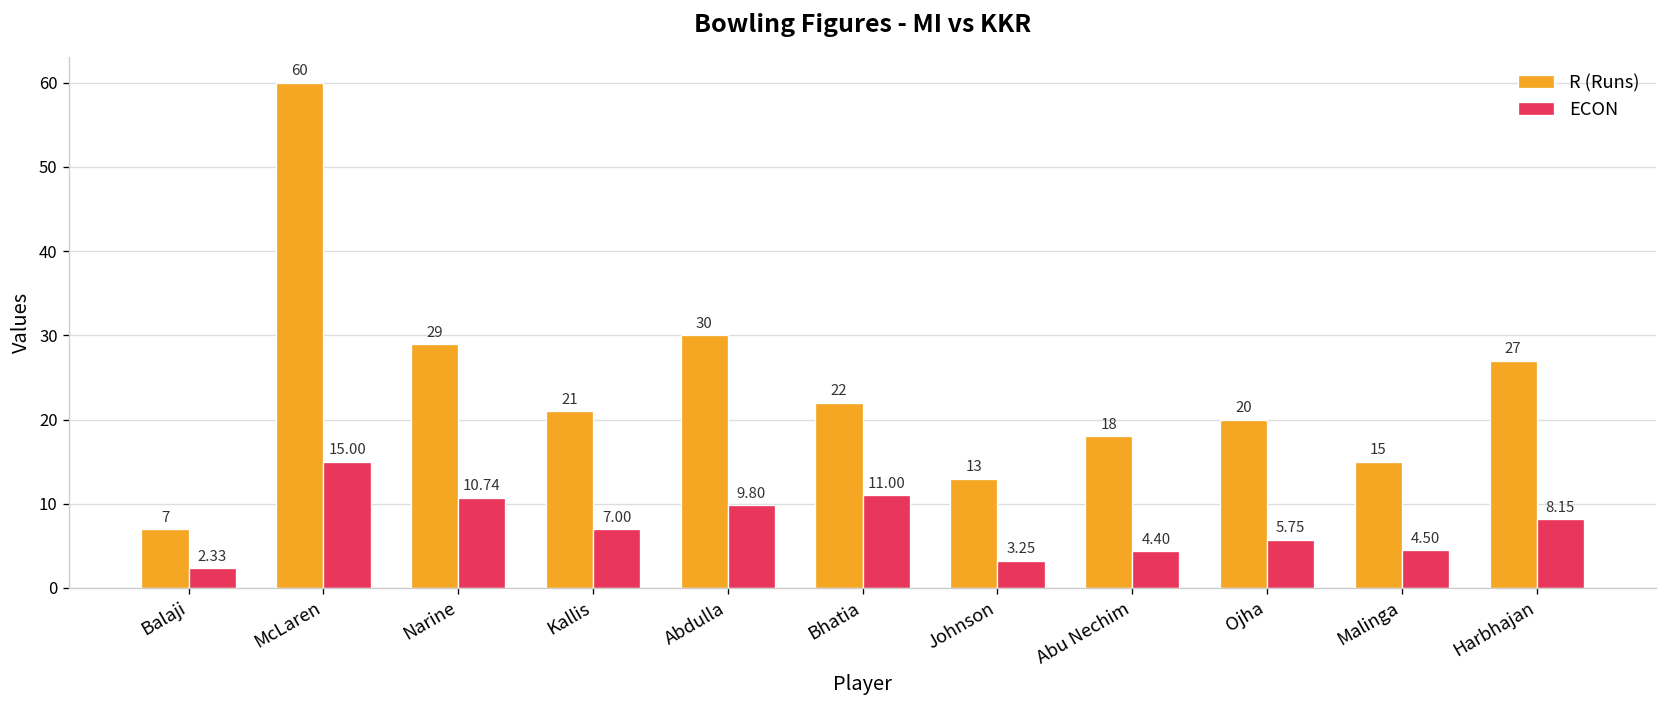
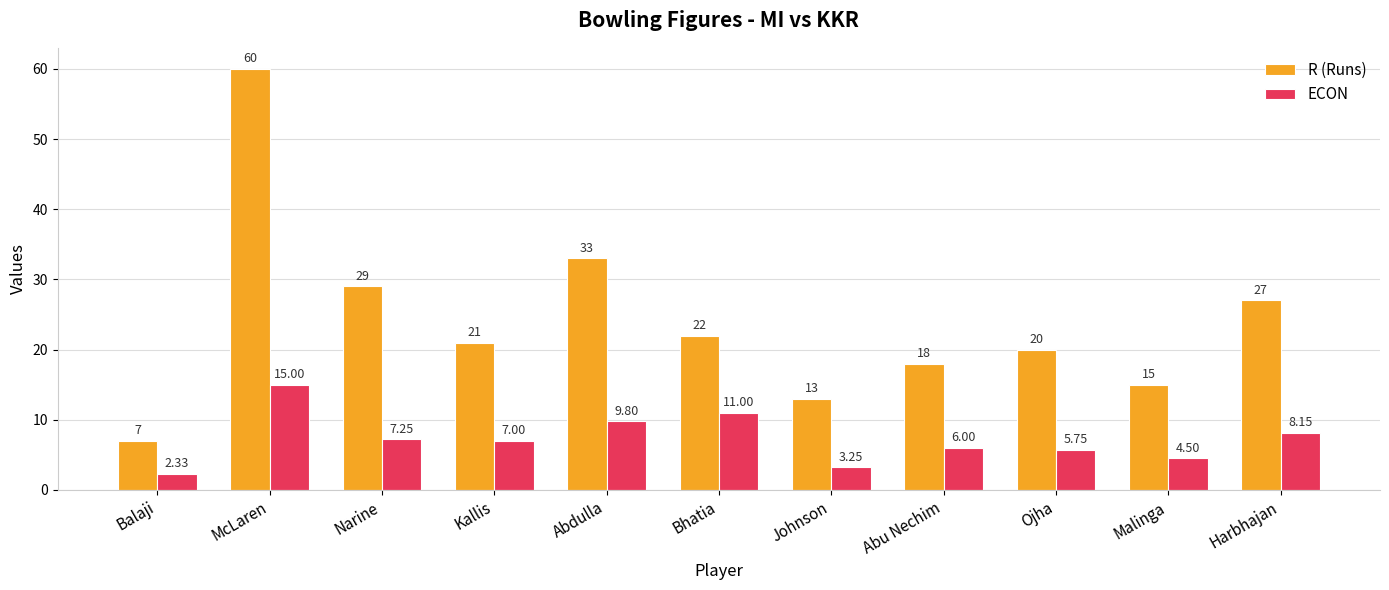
ECON, Narine: 10.74 -> 7.25
R (Runs), Abdulla: 30 -> 33
ECON, Abu Nechim: 4.40 -> 6.00
